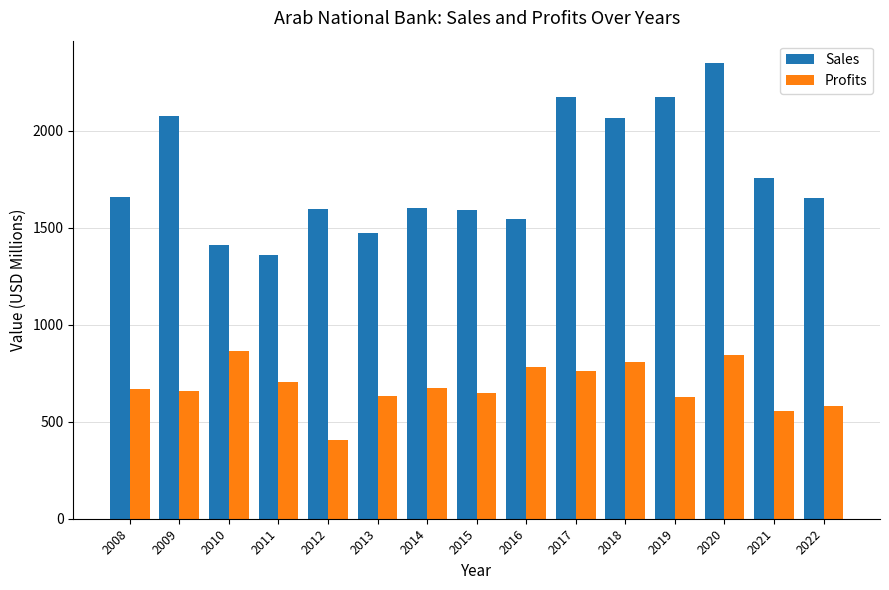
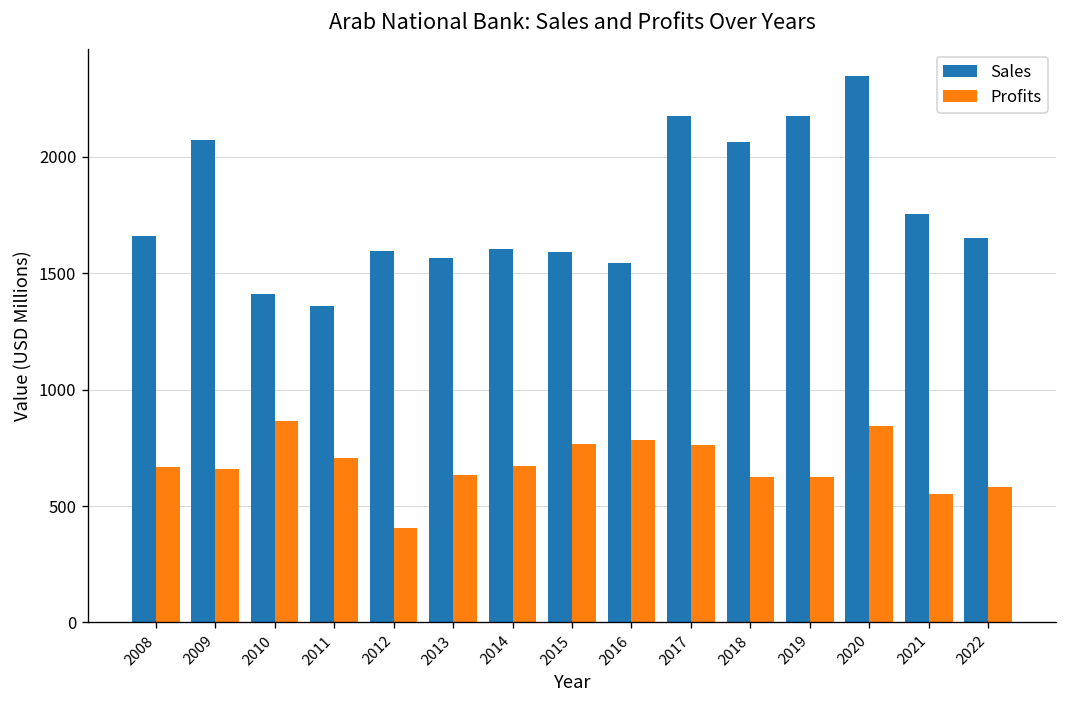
Sales, 2013: 1480 -> 1570
Profits, 2015: 650 -> 770
Profits, 2018: 810 -> 620
